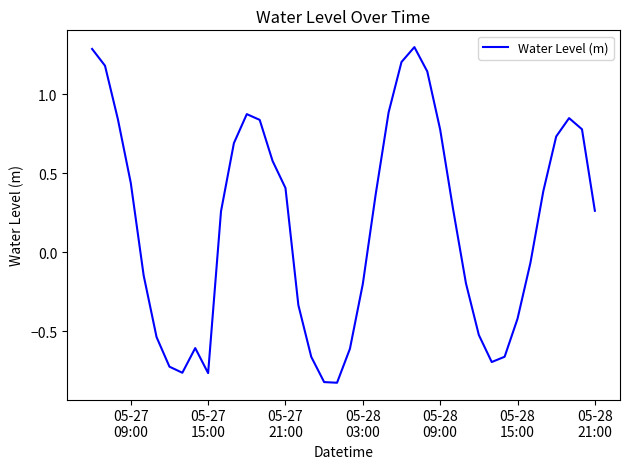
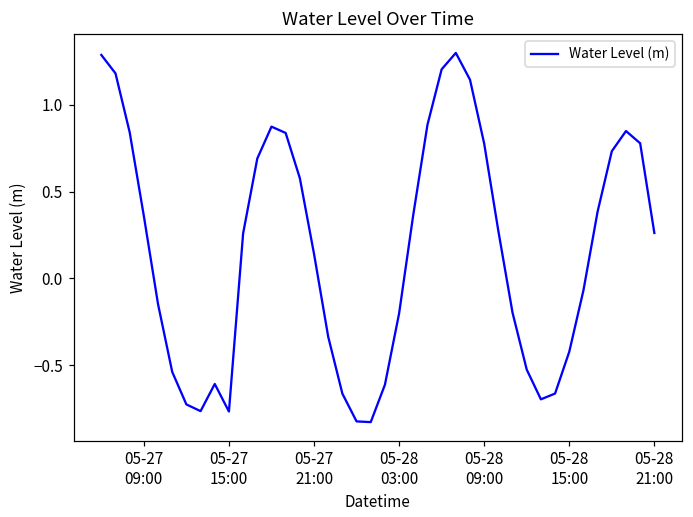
05-27 09:00: 0.44 -> 0.36
05-27 21:00: 0.41 -> 0.14
